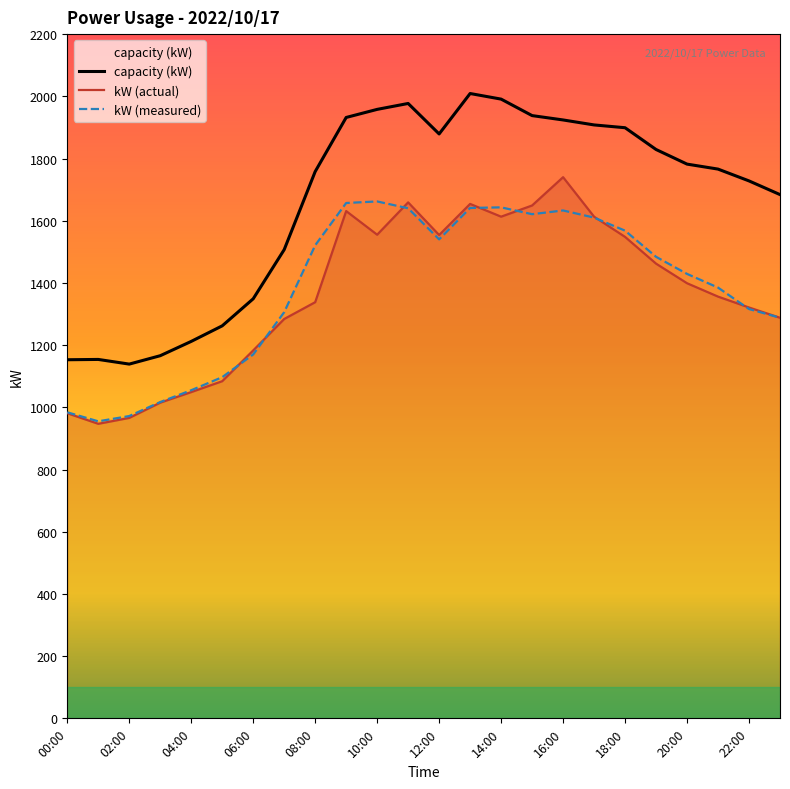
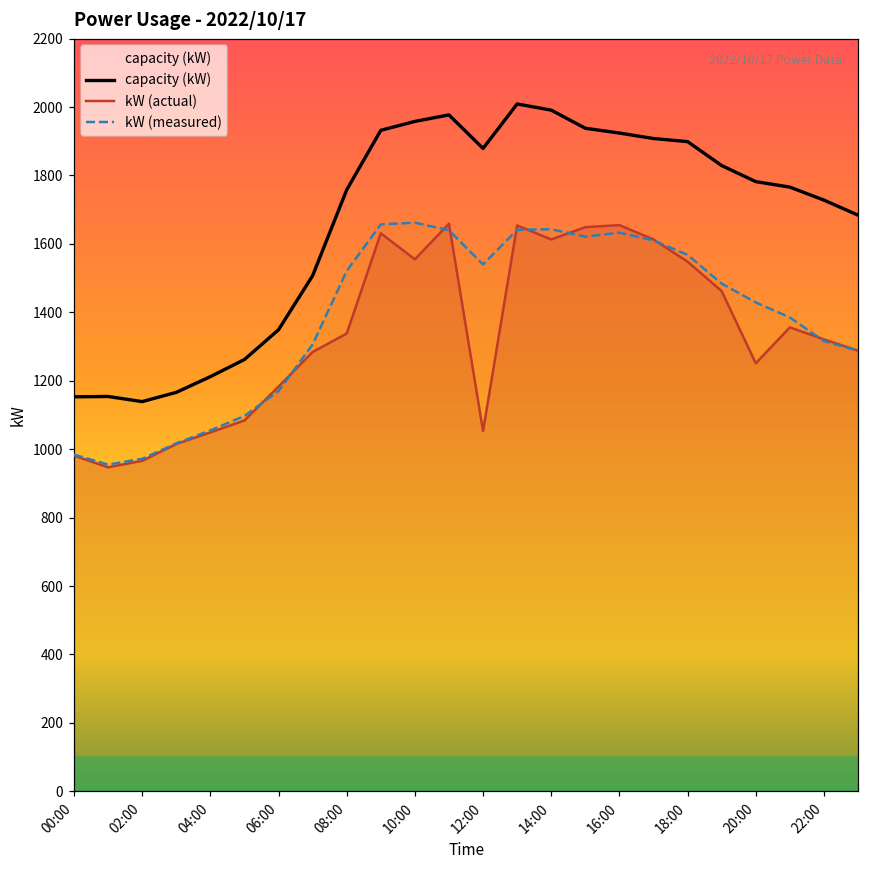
kW (actual), 12:00: 1550 -> 1050
kW (actual), 16:00: 1740 -> 1660
kW (actual), 20:00: 1400 -> 1250
